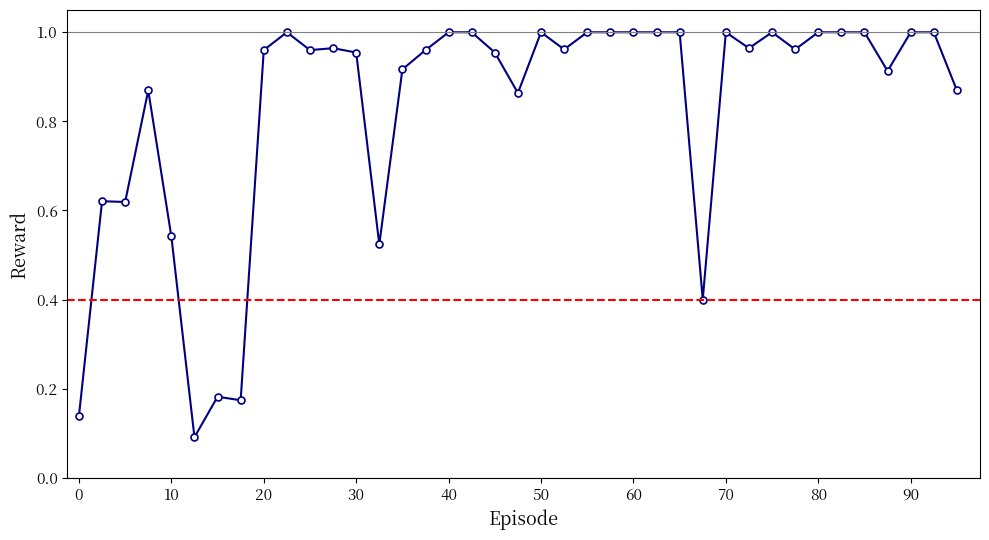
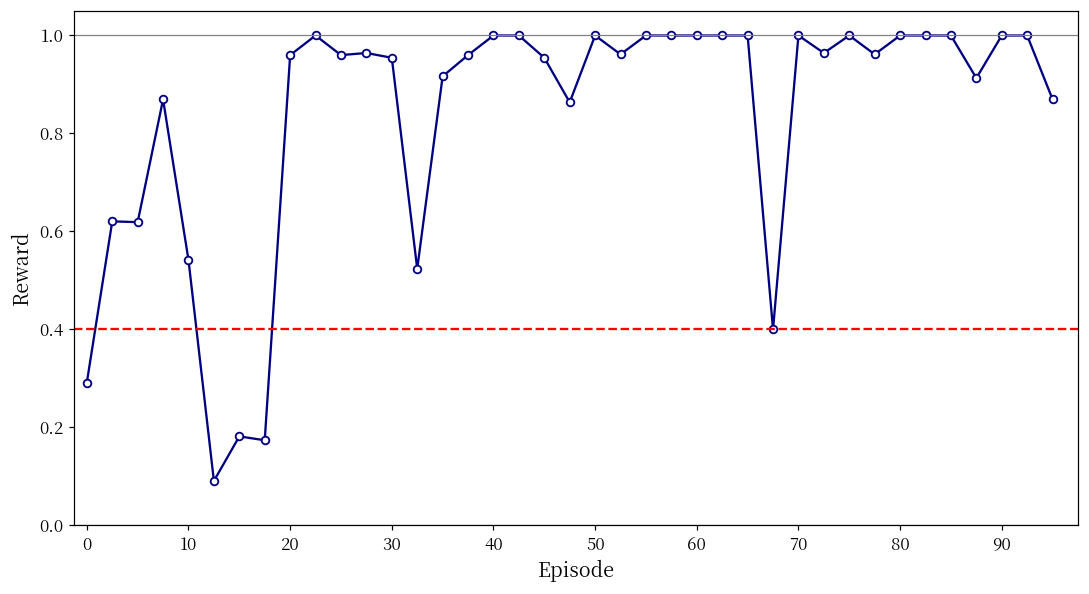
0: 0.14 -> 0.29
